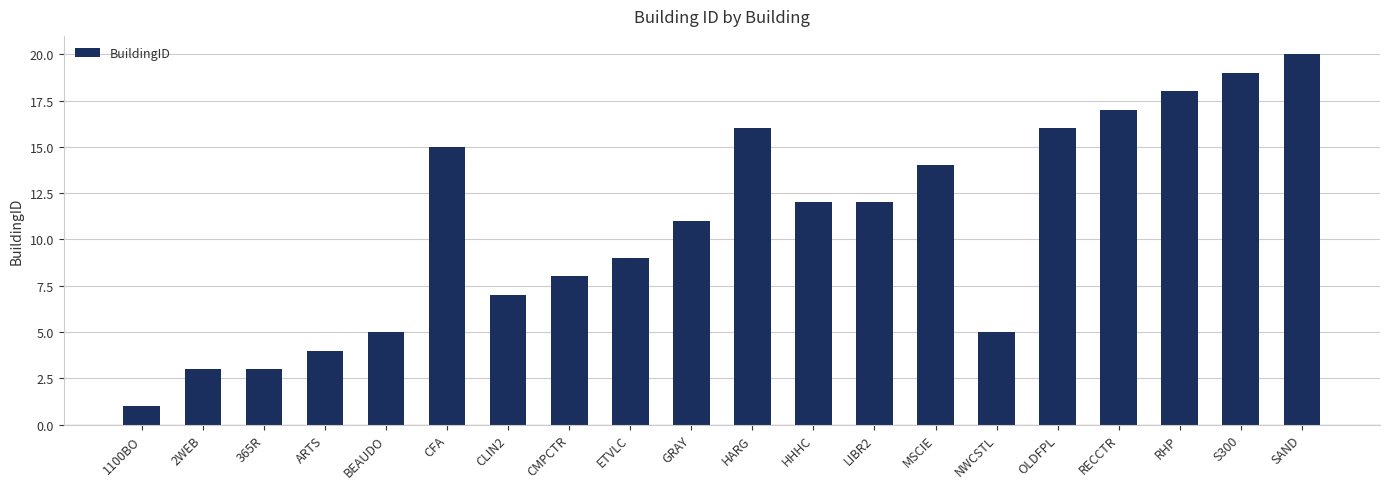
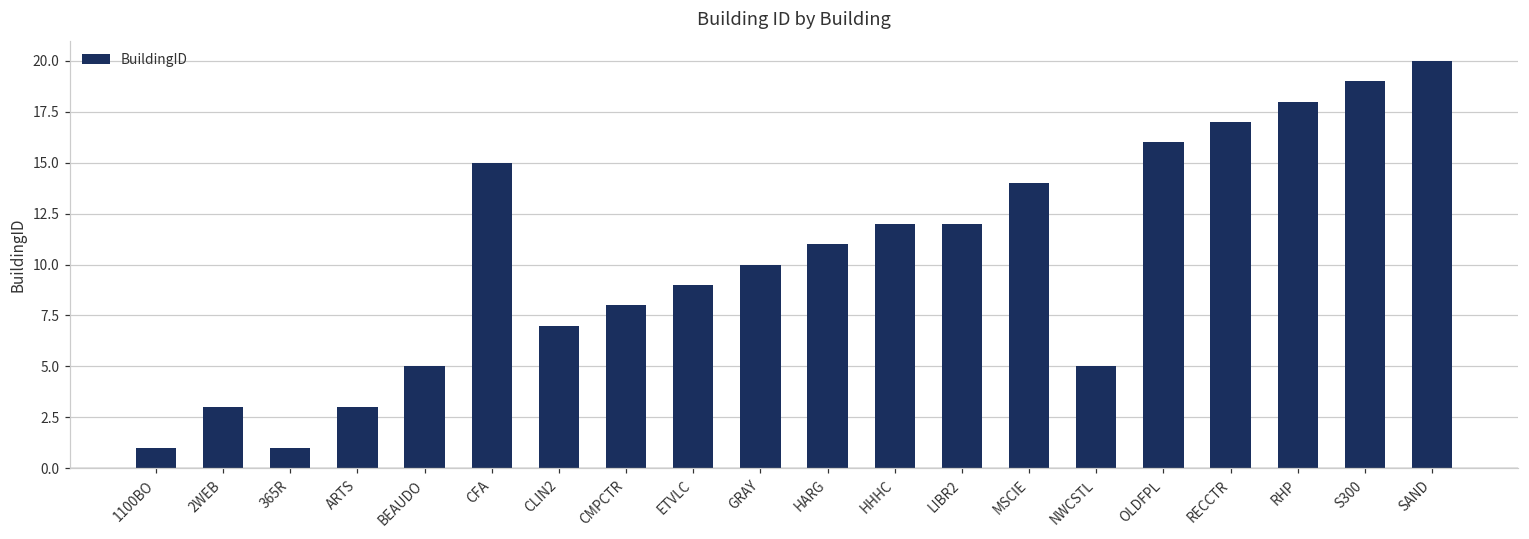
365R: 3 -> 1
ARTS: 4 -> 3
GRAY: 11 -> 10
HARG: 16 -> 11
